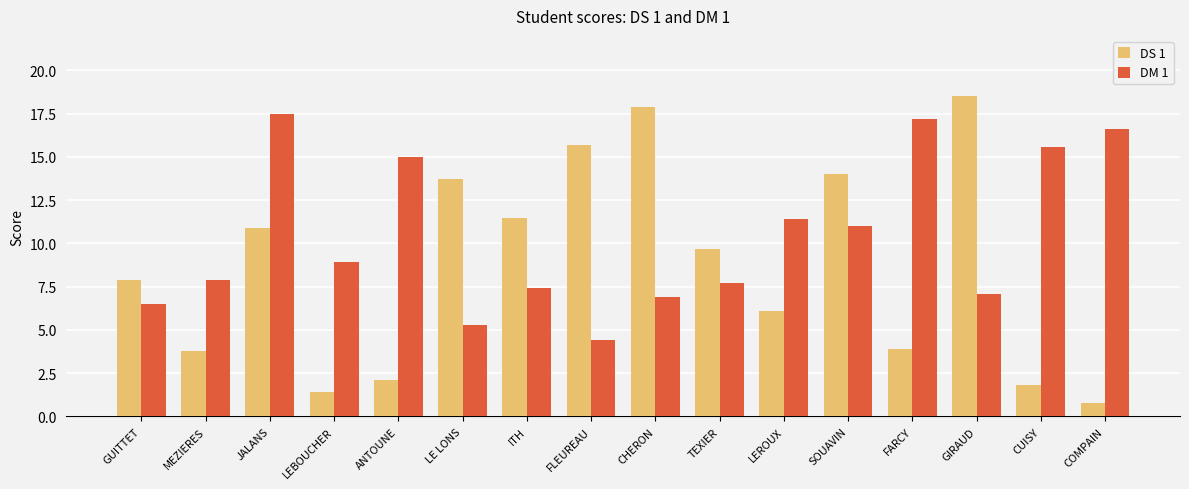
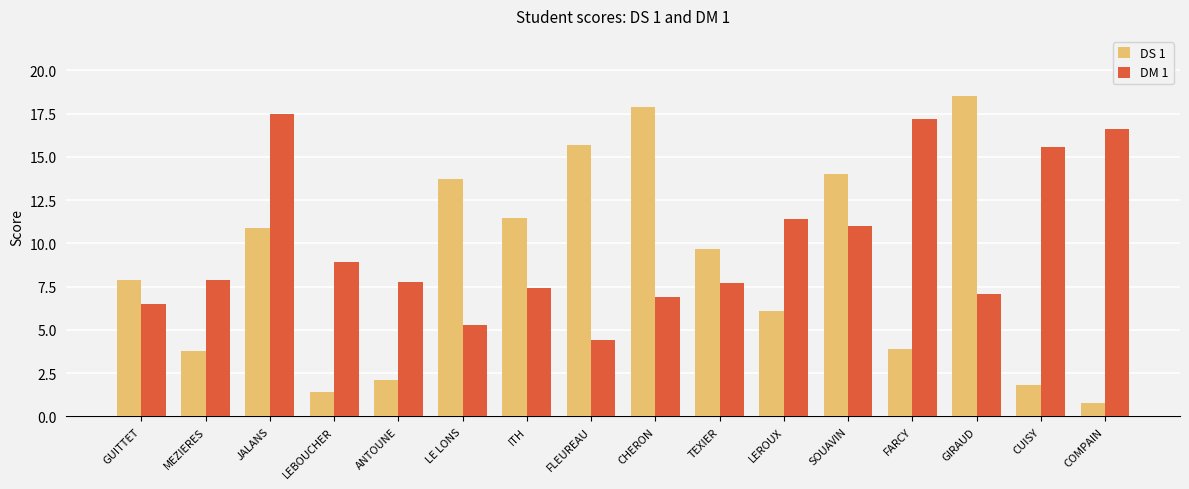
DM 1, ANTOUNE: 15.0 -> 7.8
